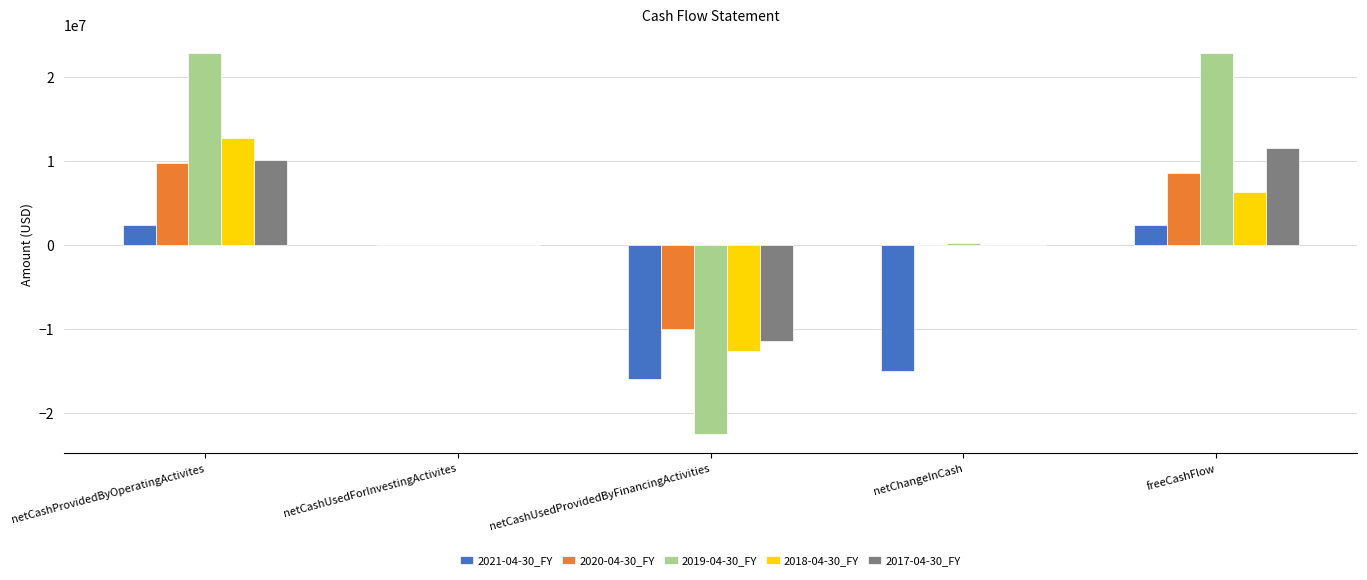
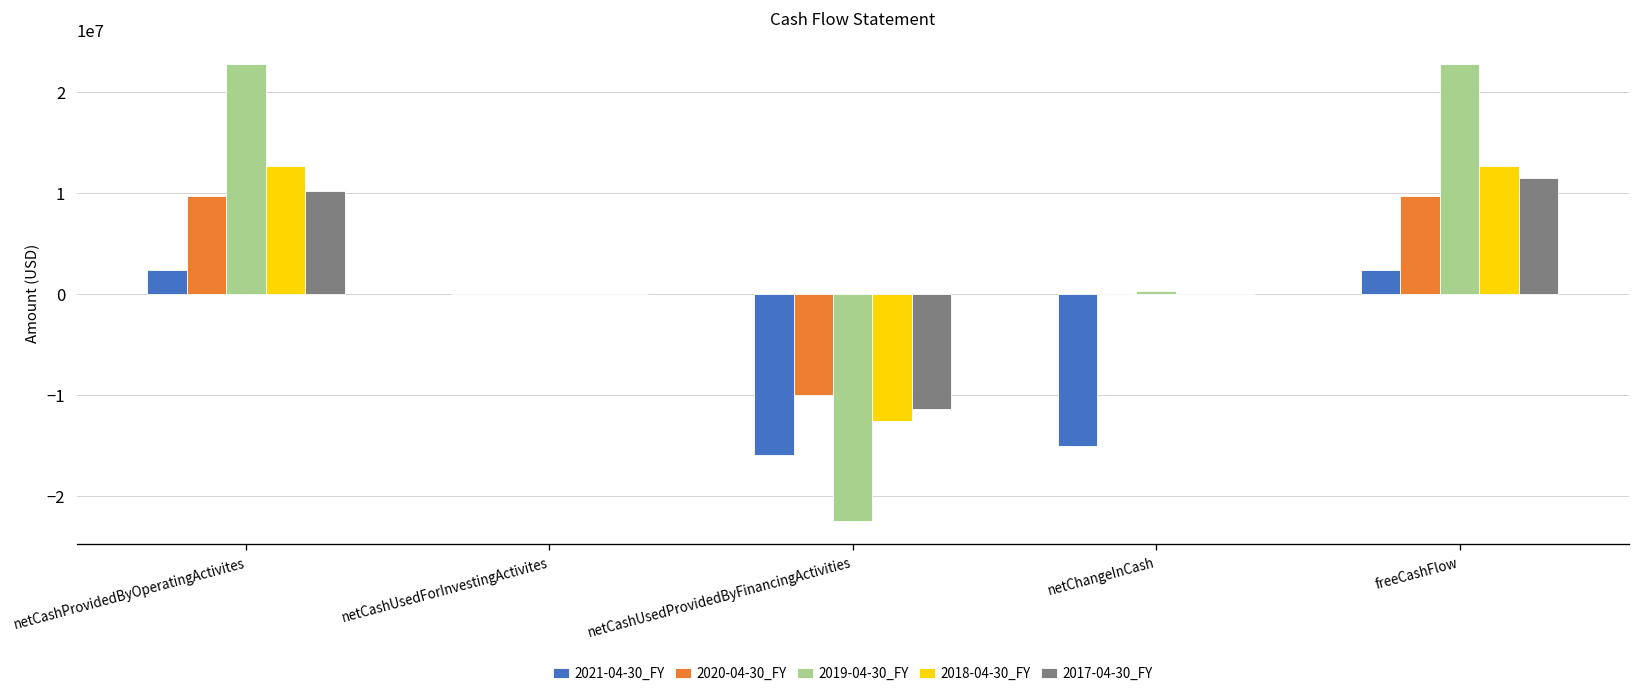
2020-04-30_FY, freeCashFlow: 9000000 -> 10000000
2018-04-30_FY, freeCashFlow: 6000000 -> 13000000
